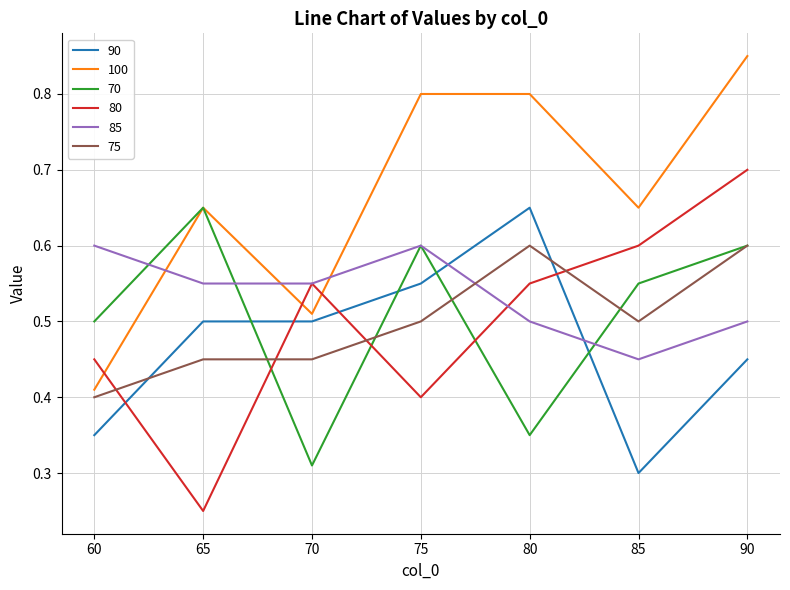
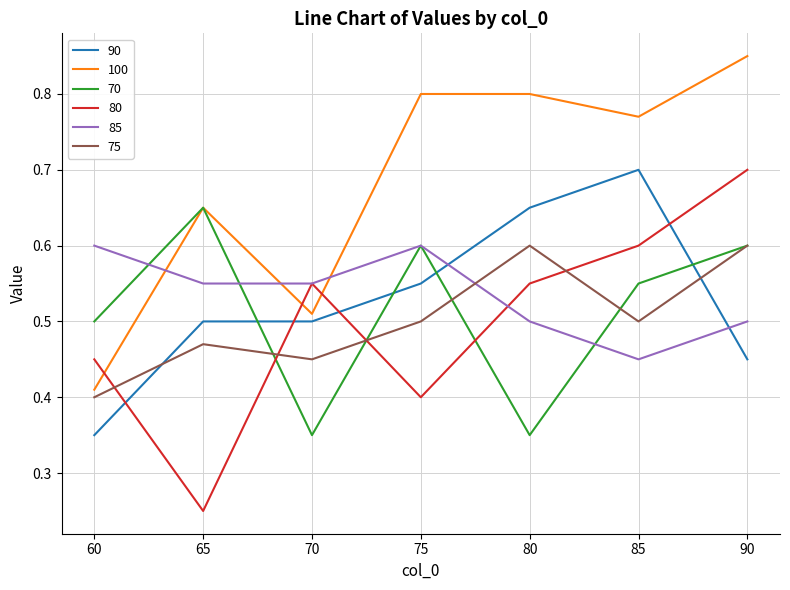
75, 65: 0.45 -> 0.47
70, 70: 0.31 -> 0.35
90, 85: 0.3 -> 0.7
100, 85: 0.65 -> 0.77
